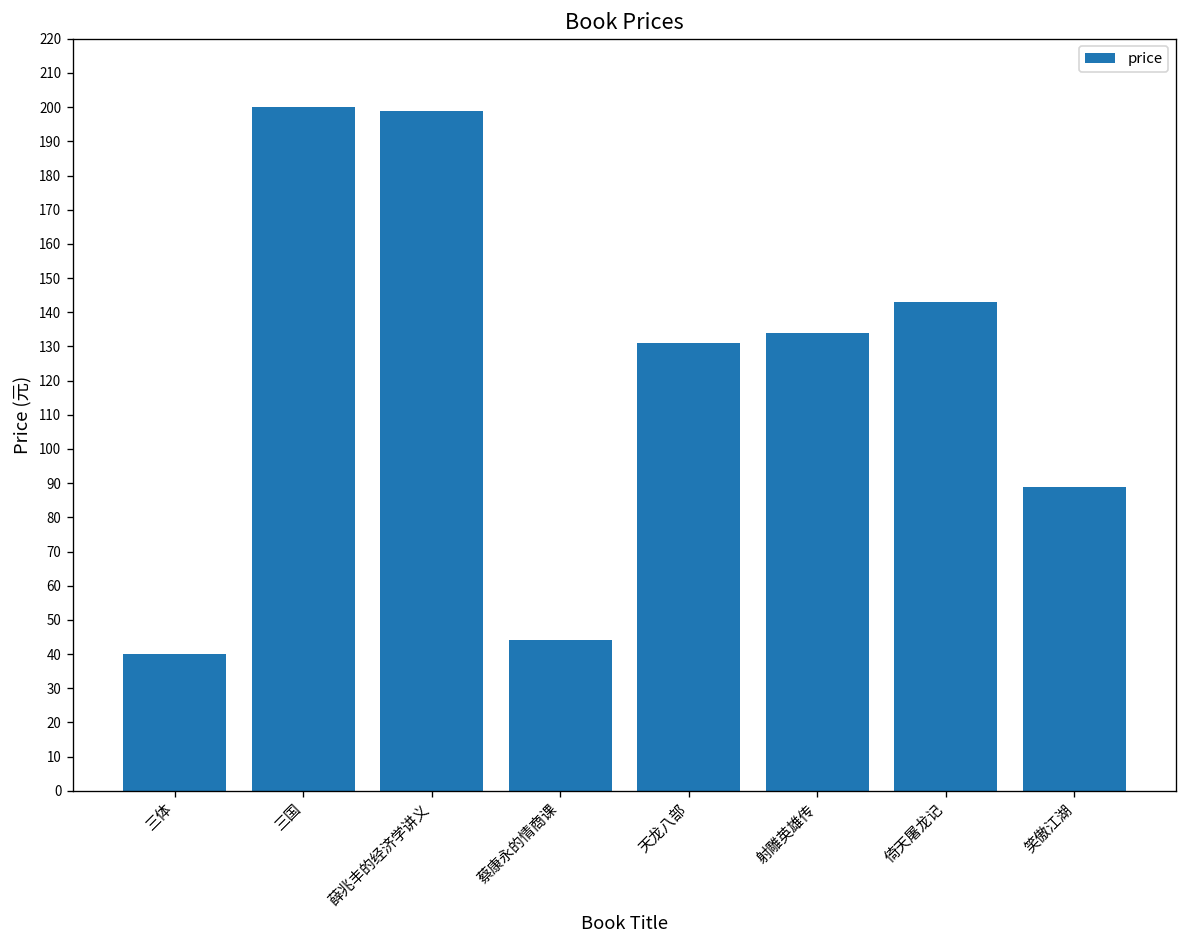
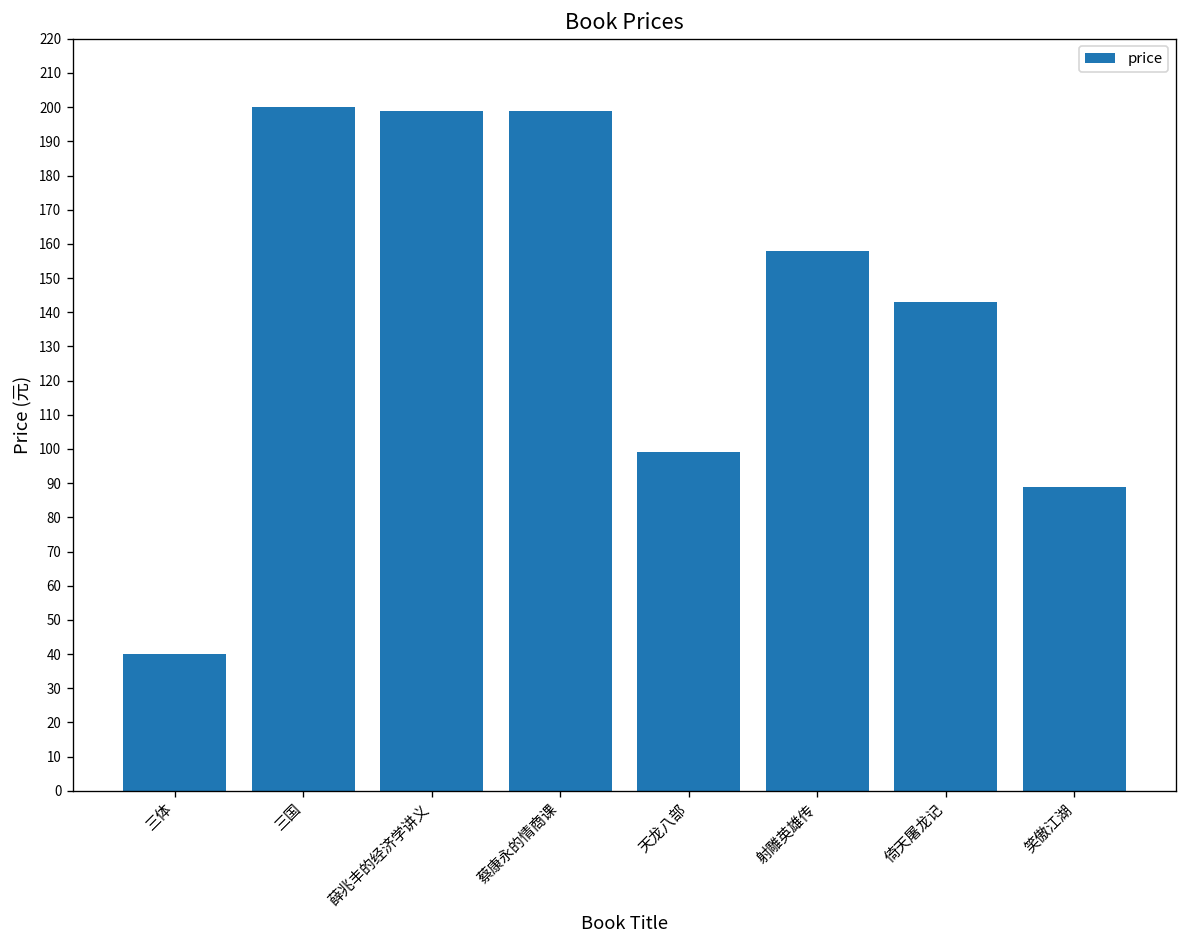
蔡康永的情商课: 44 -> 199
天龙八部: 131 -> 99
射雕英雄传: 134 -> 158
